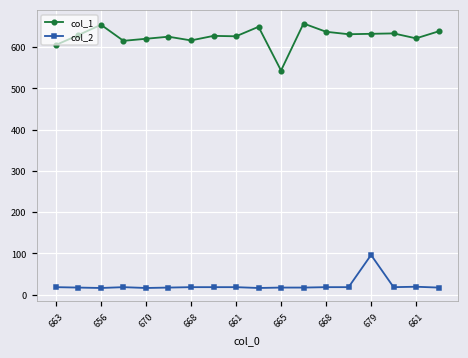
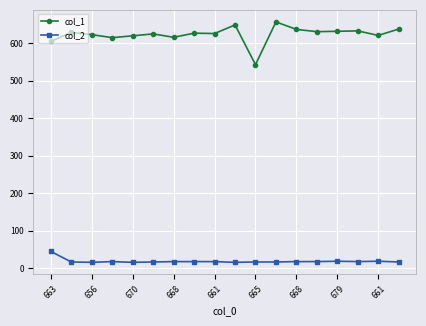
col_2, 663: 20 -> 50
col_1, 656: 650 -> 620
col_2, 679: 100 -> 20
